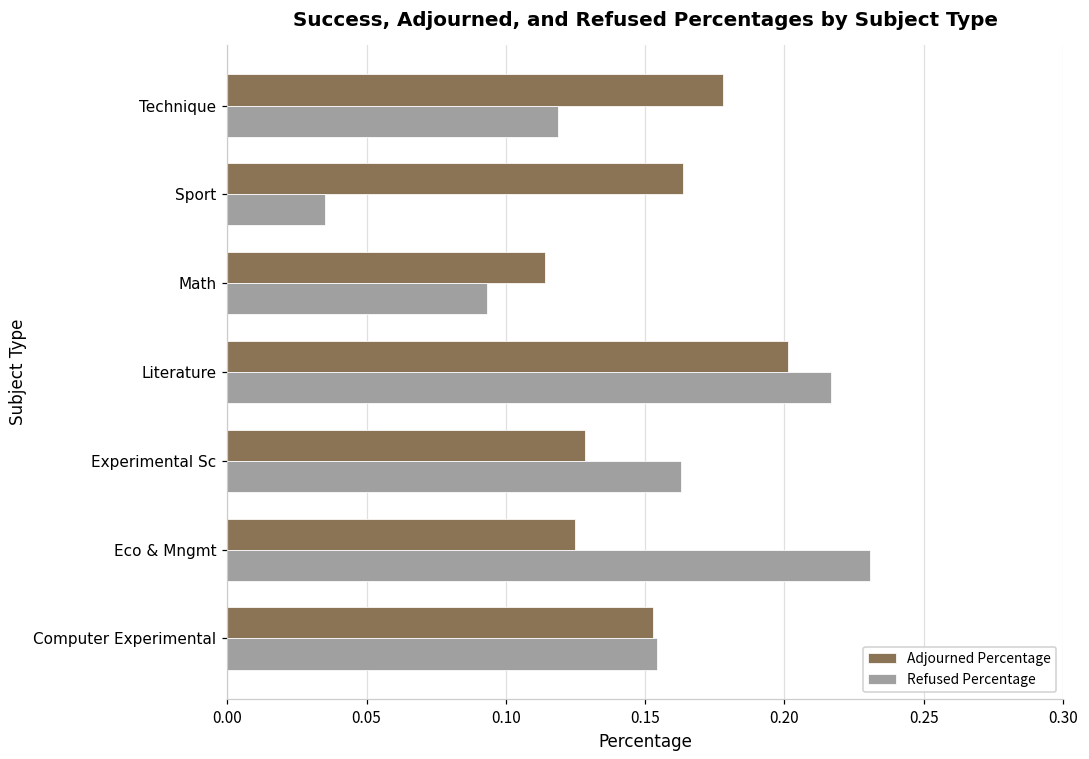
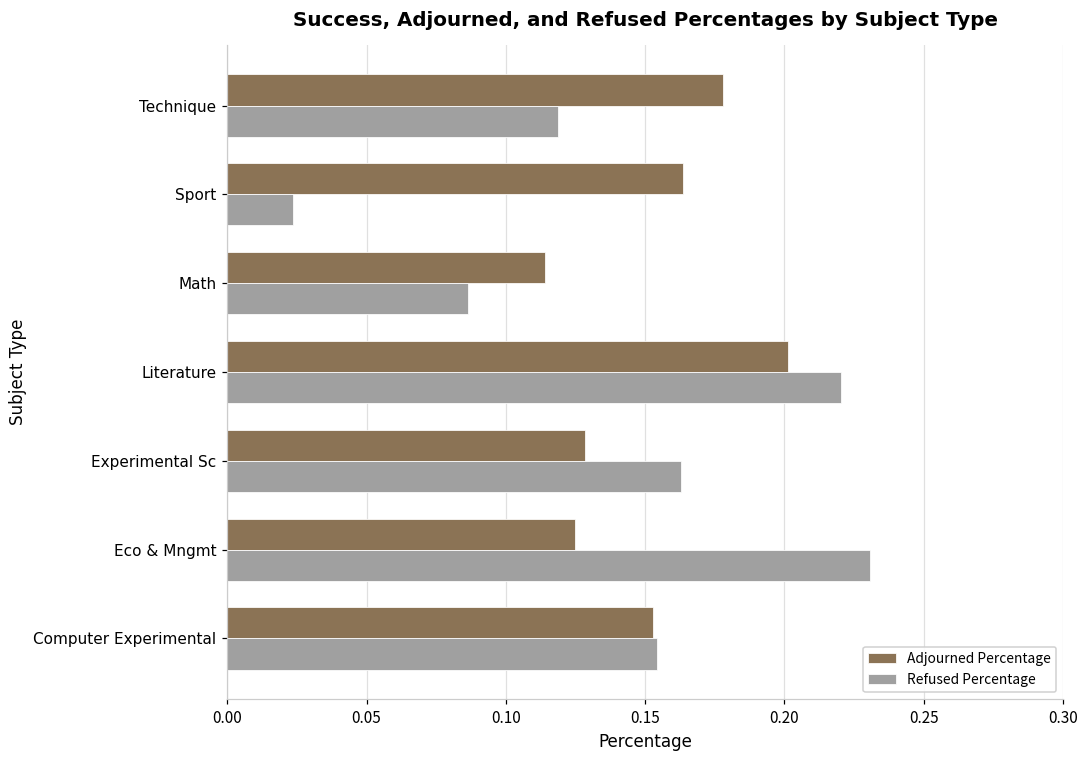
Refused Percentage, Sport: 0.035 -> 0.024
Refused Percentage, Math: 0.093 -> 0.086
Refused Percentage, Literature: 0.217 -> 0.220
